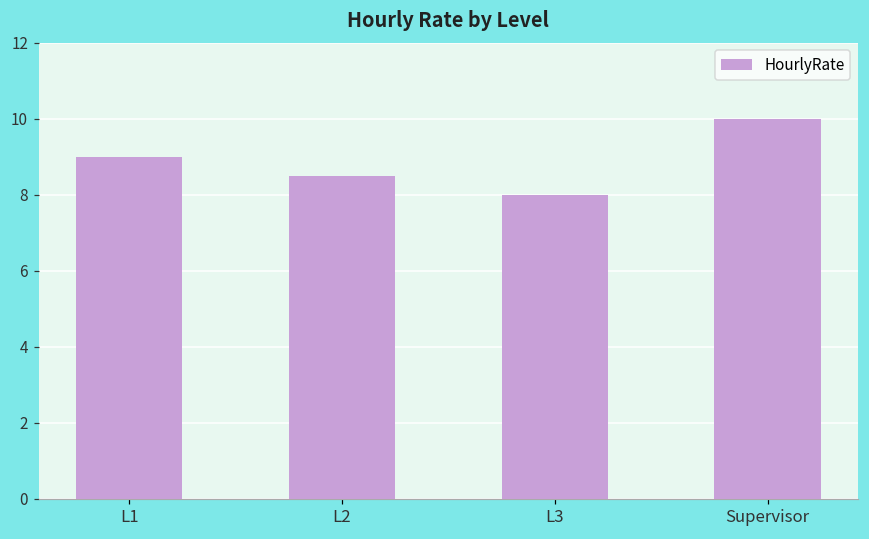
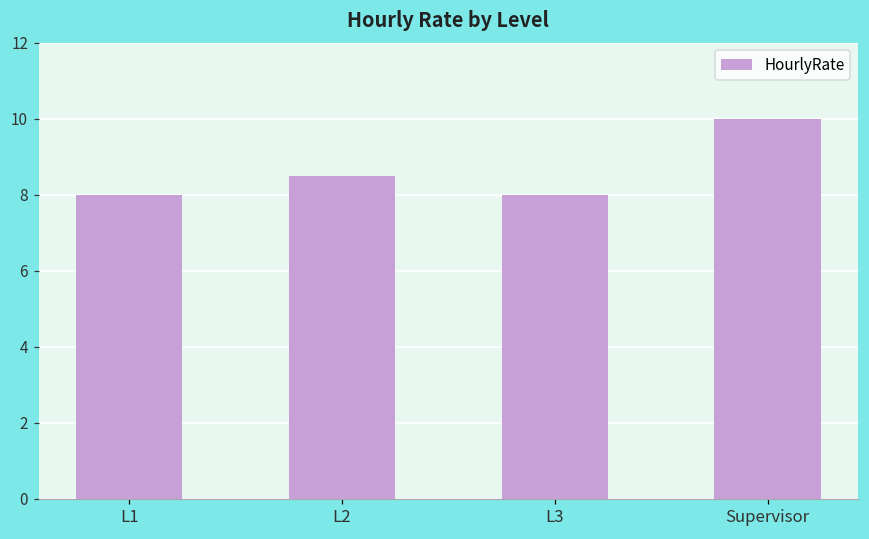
L1: 9 -> 8
